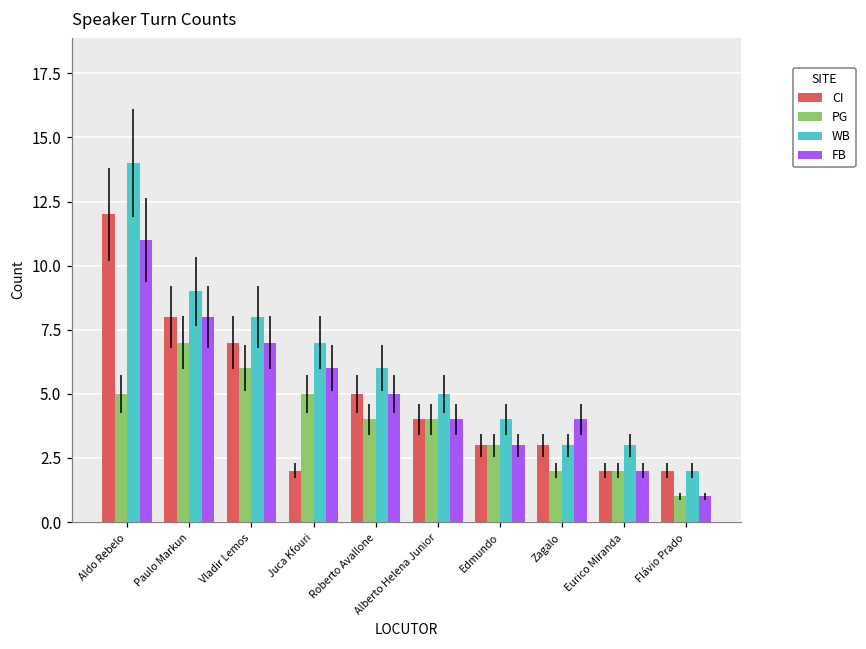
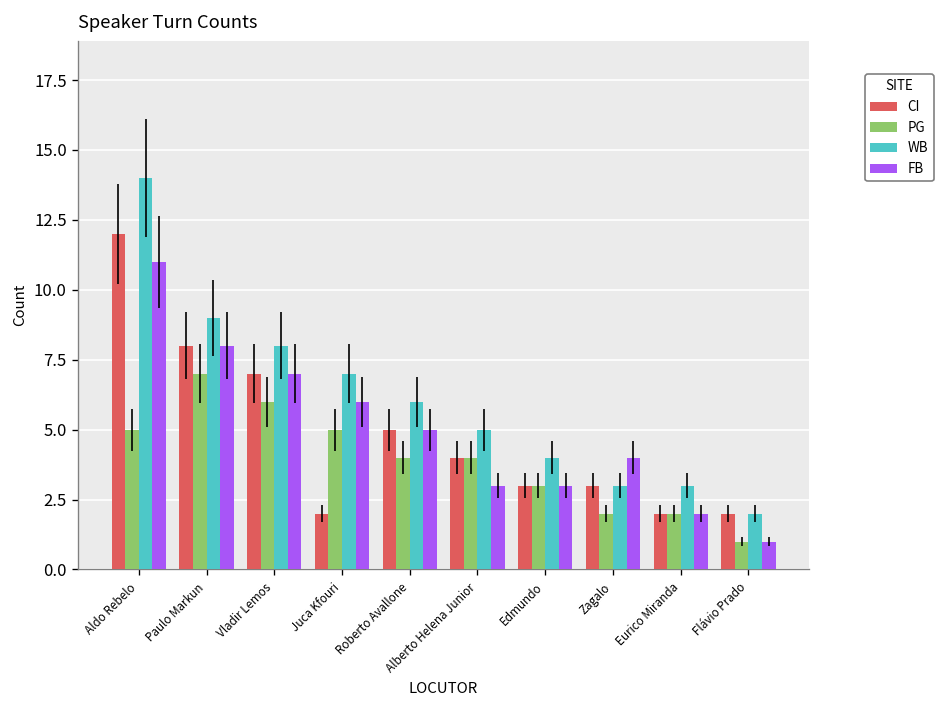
FB, Alberto Helena Junior: 4 -> 3
